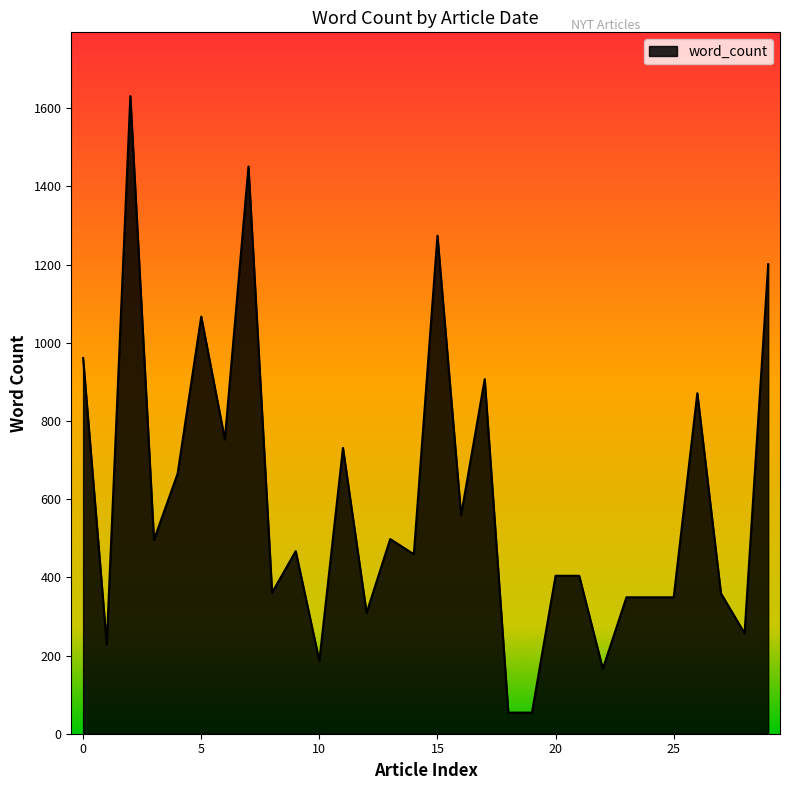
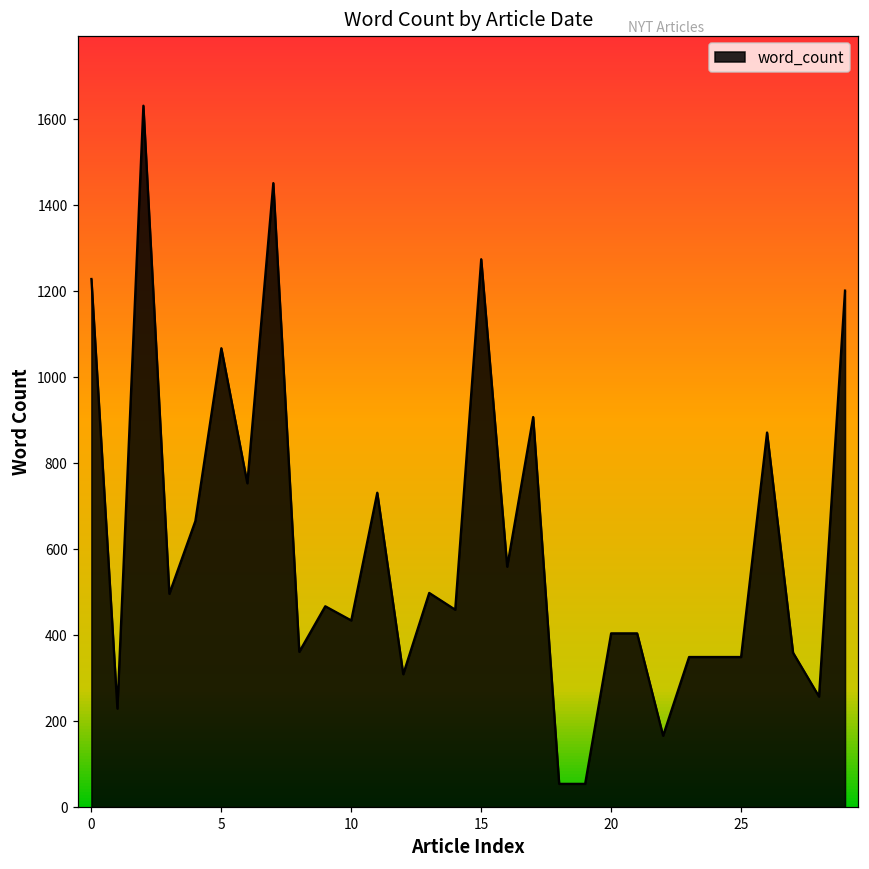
0: 960 -> 1230
10: 190 -> 430
